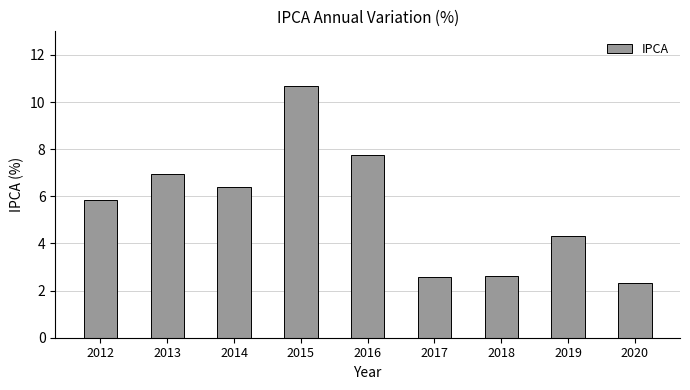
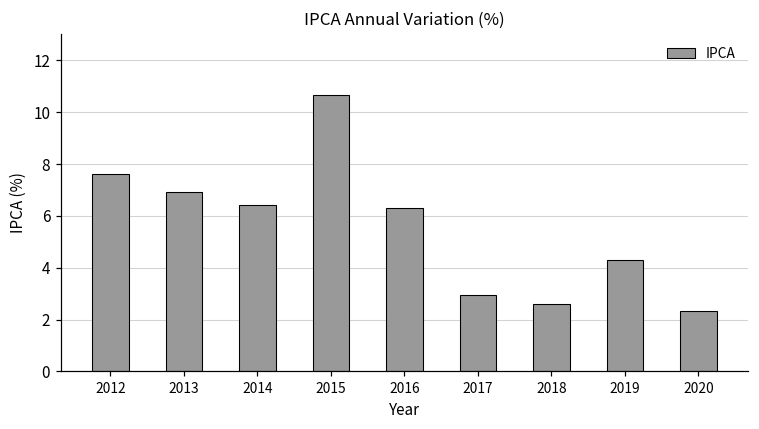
2012: 5.8 -> 7.6
2016: 7.8 -> 6.3
2017: 2.6 -> 3.0
